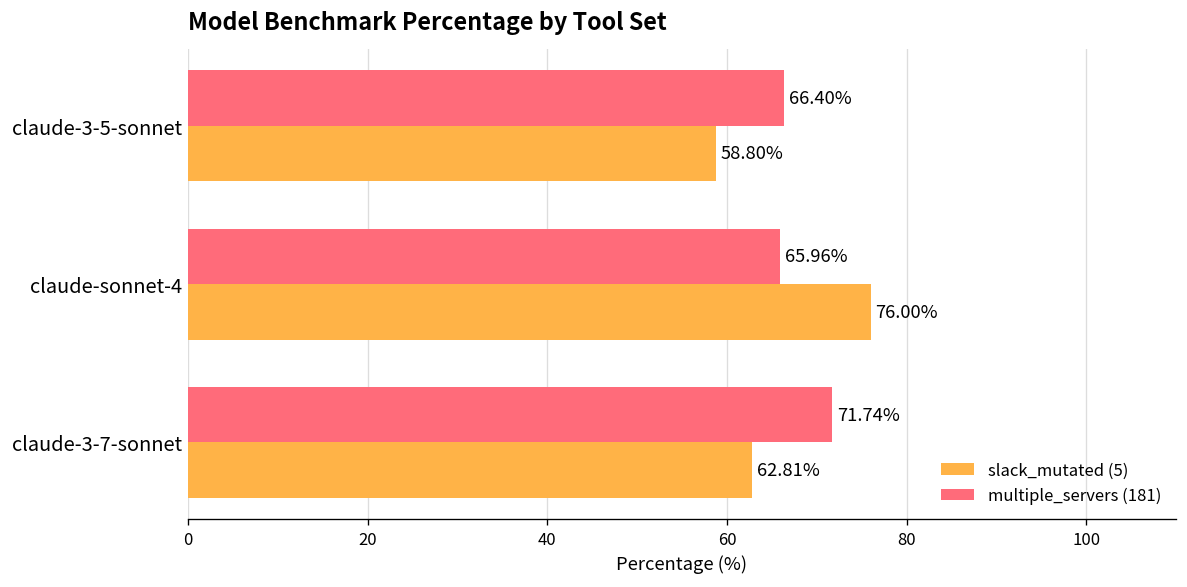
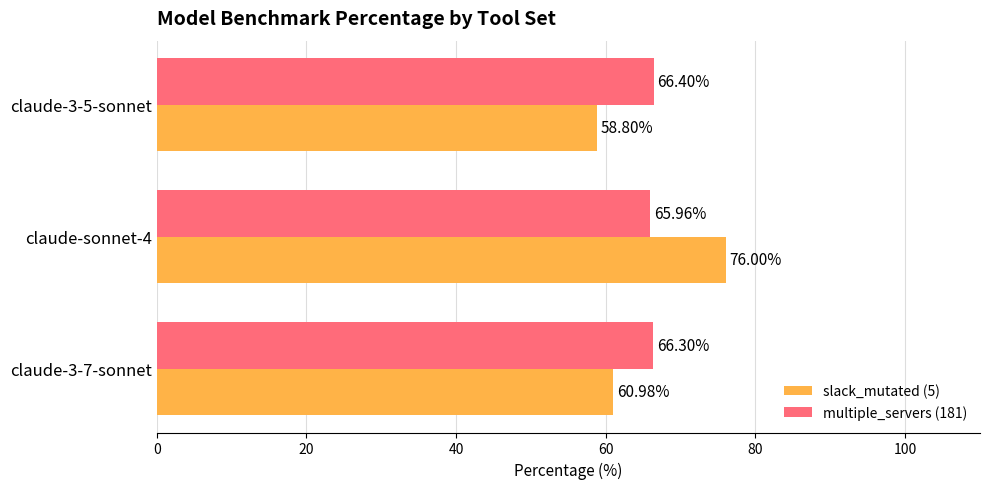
multiple_servers (181), claude-3-7-sonnet: 71.74% -> 66.30%
slack_mutated (5), claude-3-7-sonnet: 62.81% -> 60.98%
